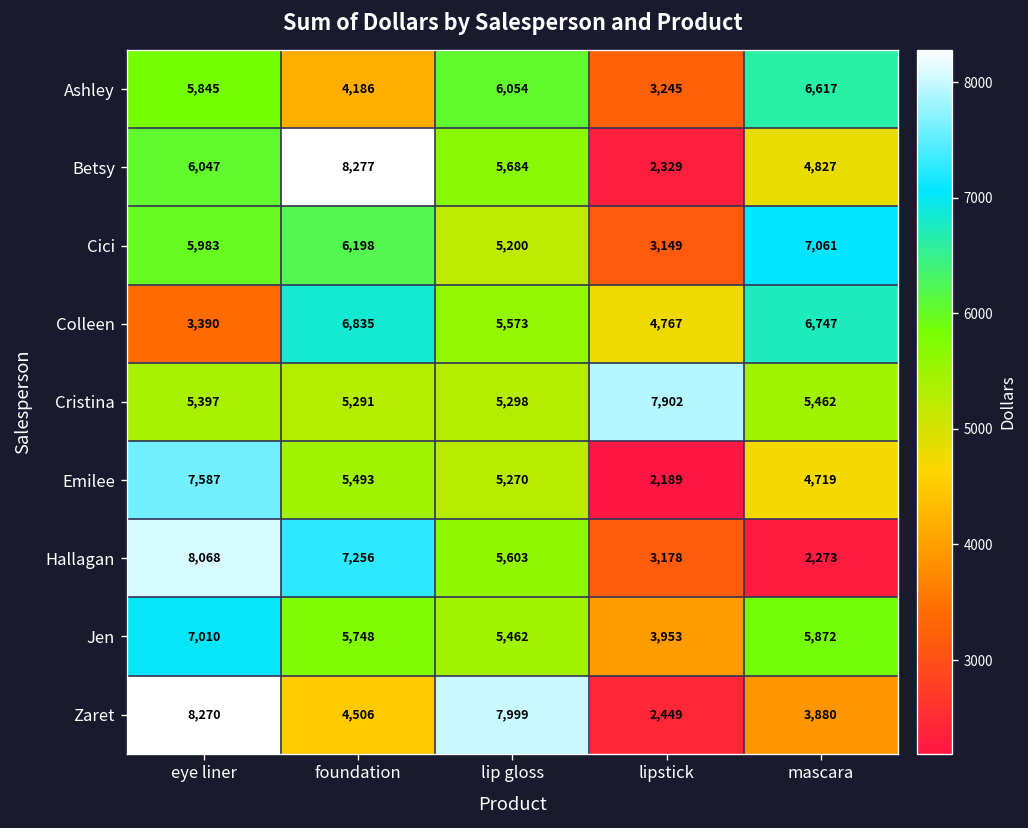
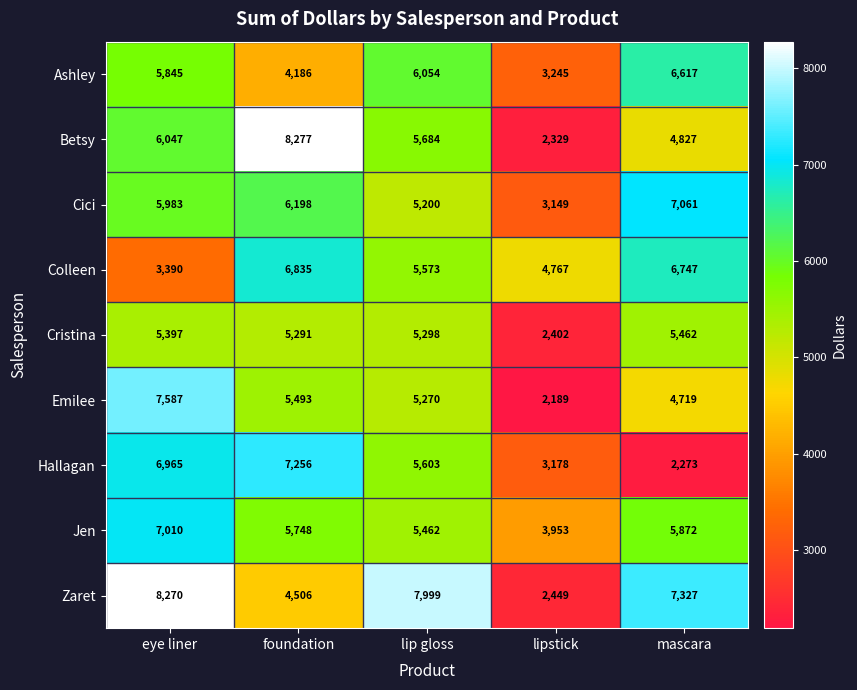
Cristina, lipstick: 7,902 -> 2,402
Hallagan, eye liner: 8,068 -> 6,965
Zaret, mascara: 3,880 -> 7,327
